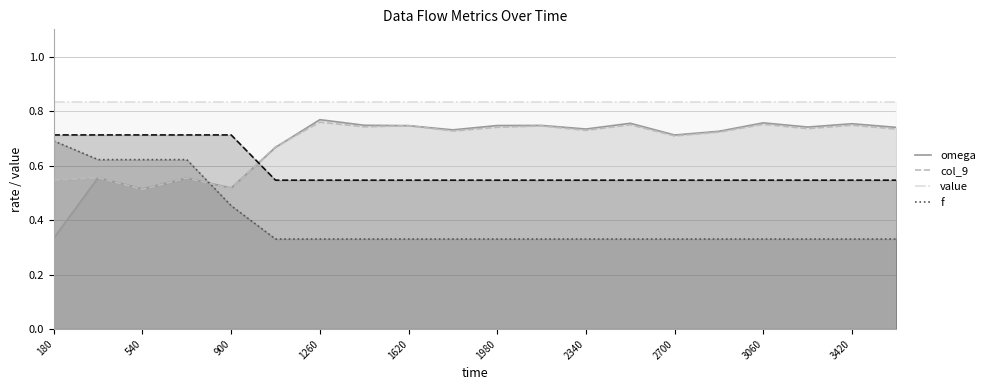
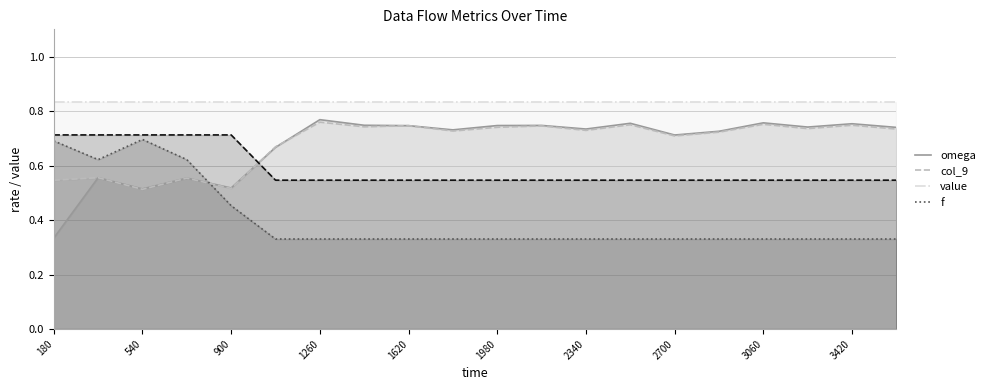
f, 540: 0.62 -> 0.70
